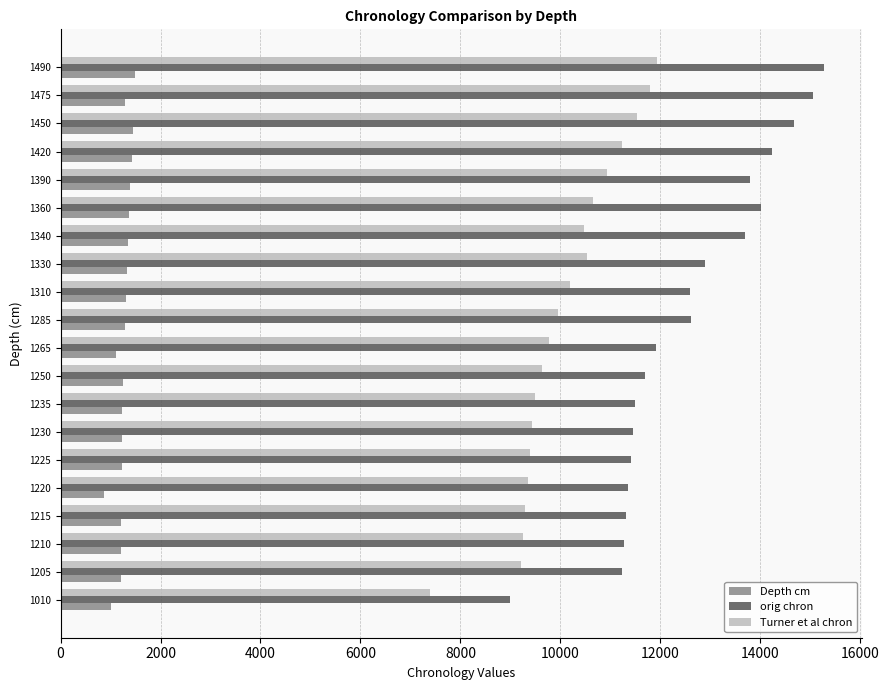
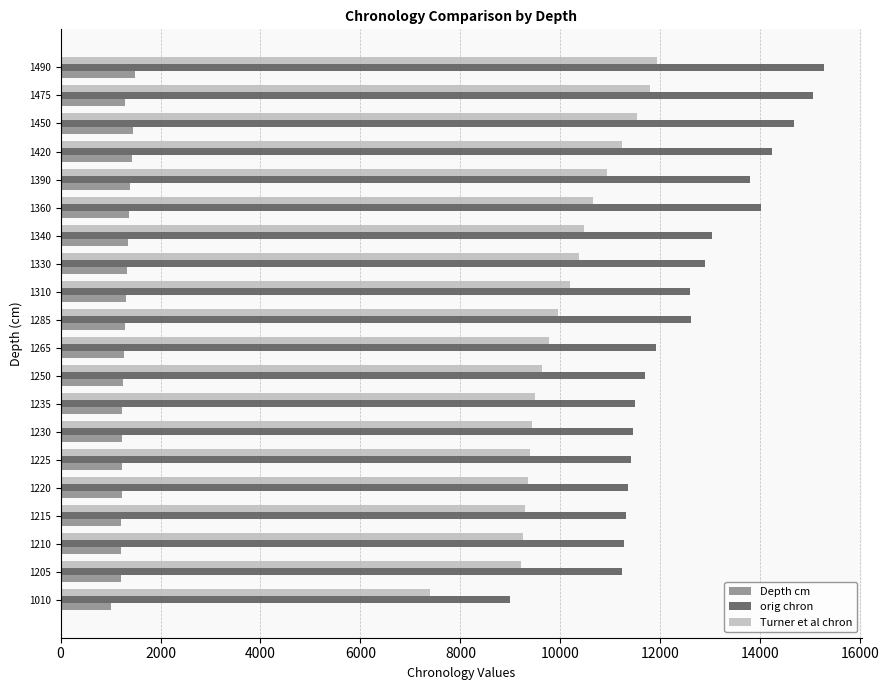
orig chron, 1340: 13700 -> 13000
Turner et al chron, 1330: 10500 -> 10400
Depth cm, 1265: 1100 -> 1300
Depth cm, 1220: 900 -> 1200
